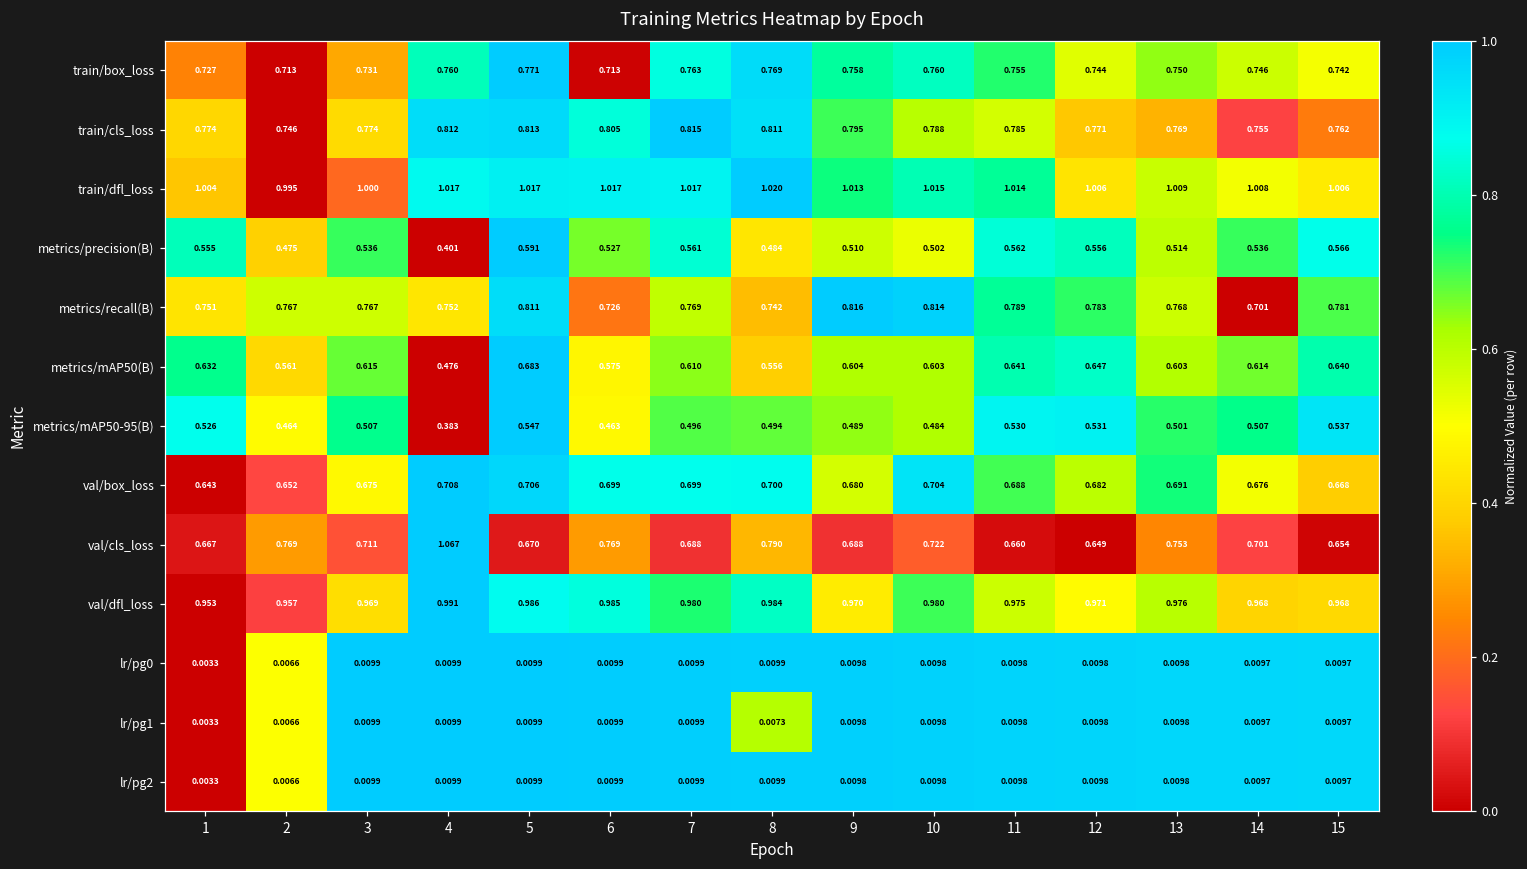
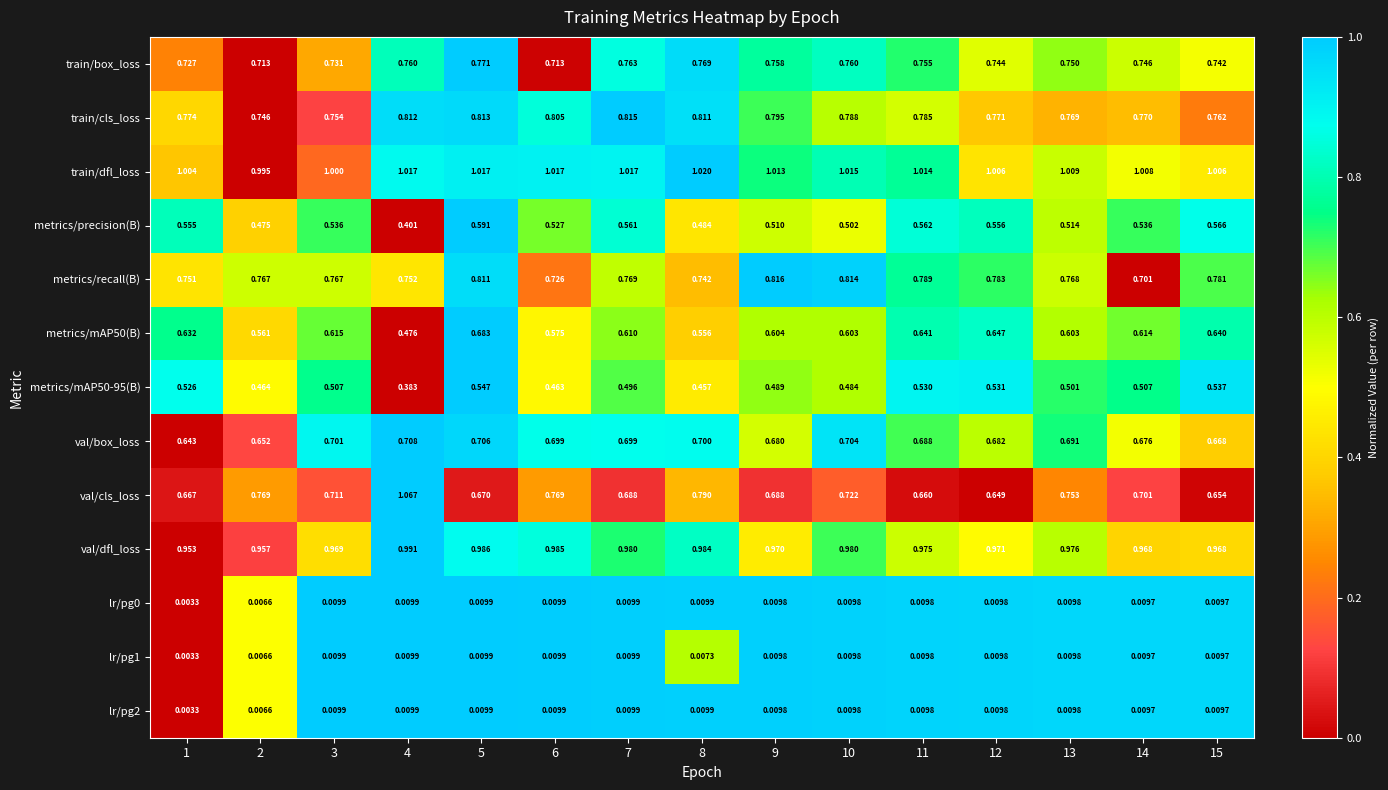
train/cls_loss, 3: 0.774 -> 0.754
train/cls_loss, 14: 0.755 -> 0.770
metrics/mAP50-95(B), 8: 0.494 -> 0.457
val/box_loss, 3: 0.675 -> 0.701
